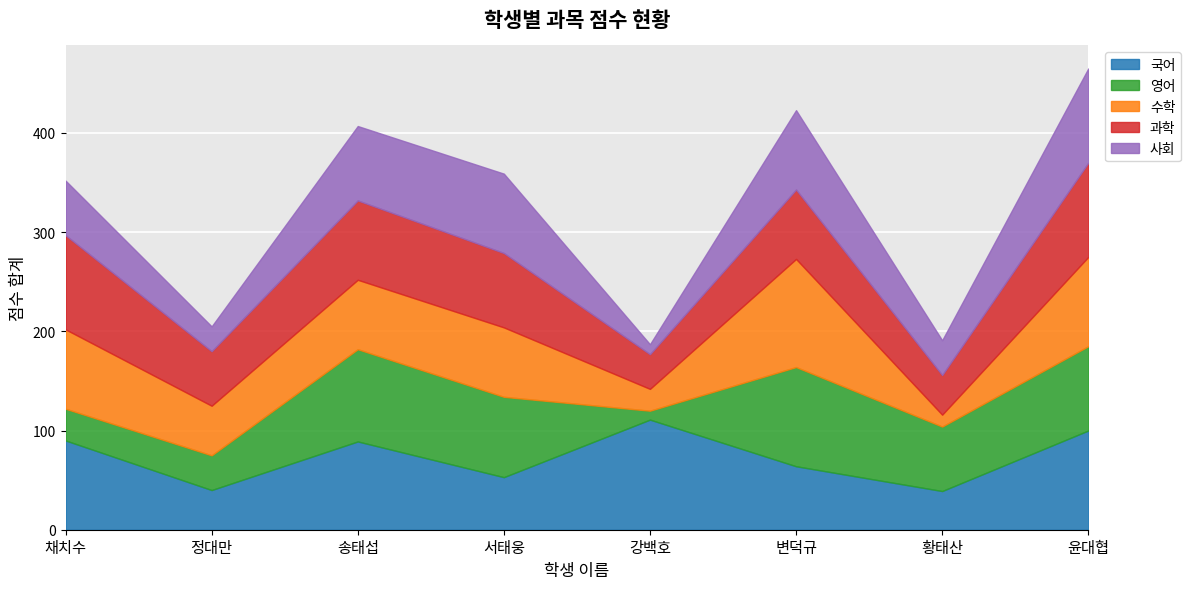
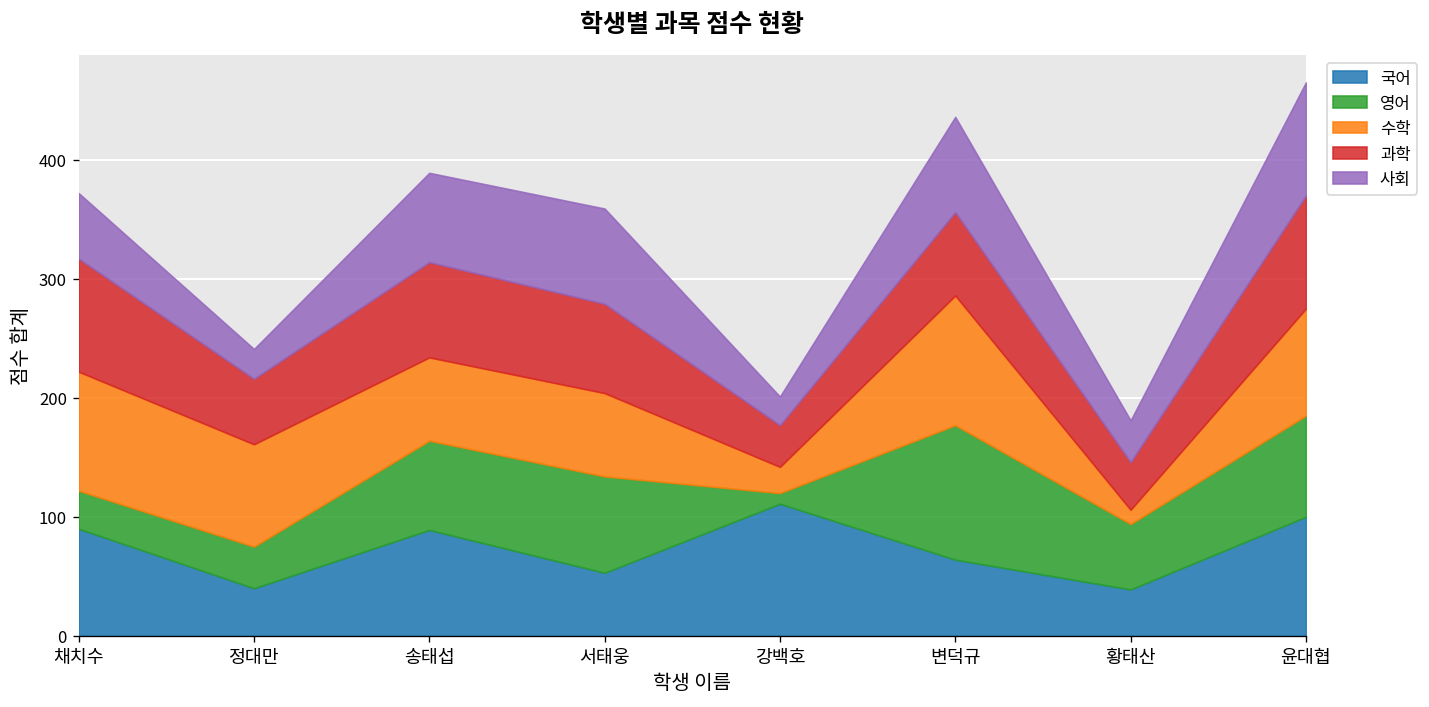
수학, 채치수: 80 -> 100
수학, 정대만: 50 -> 90
영어, 송태섭: 90 -> 80
사회, 강백호: 10 -> 20
영어, 변덕규: 100 -> 110
영어, 황태산: 70 -> 60
